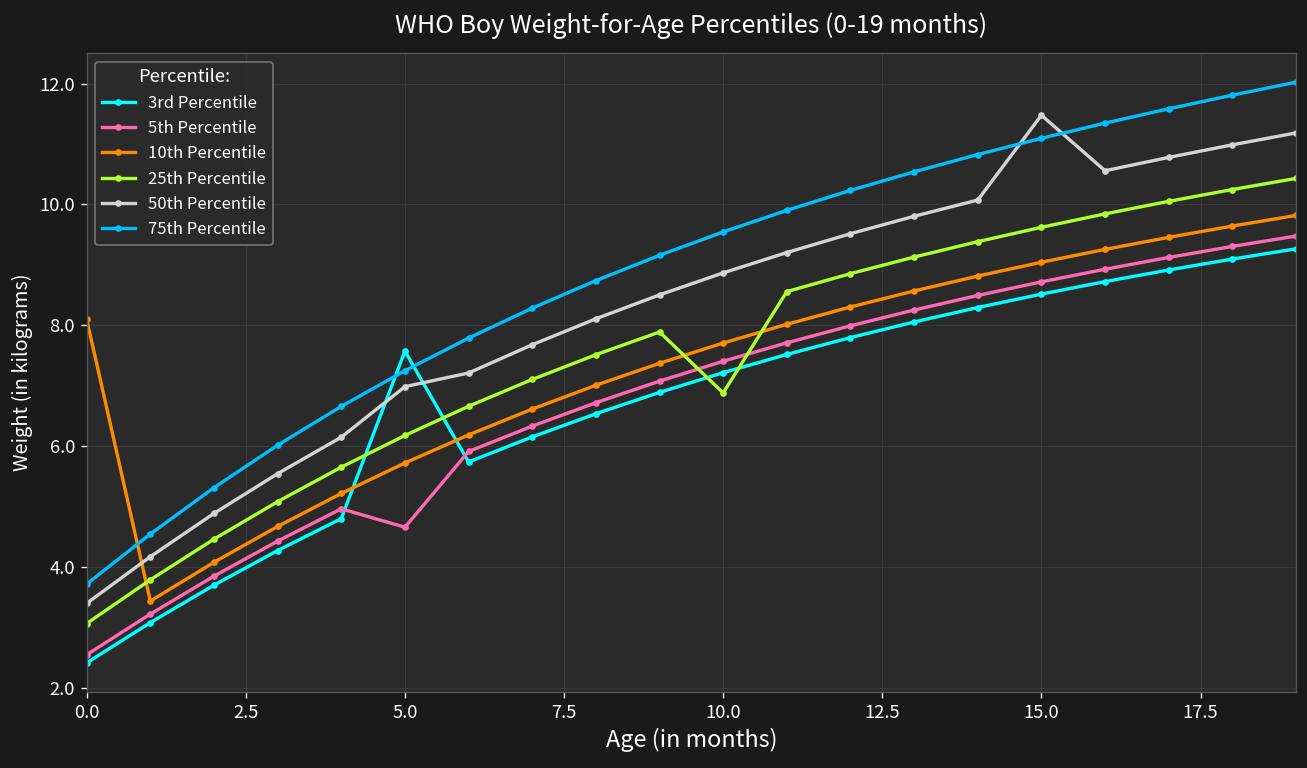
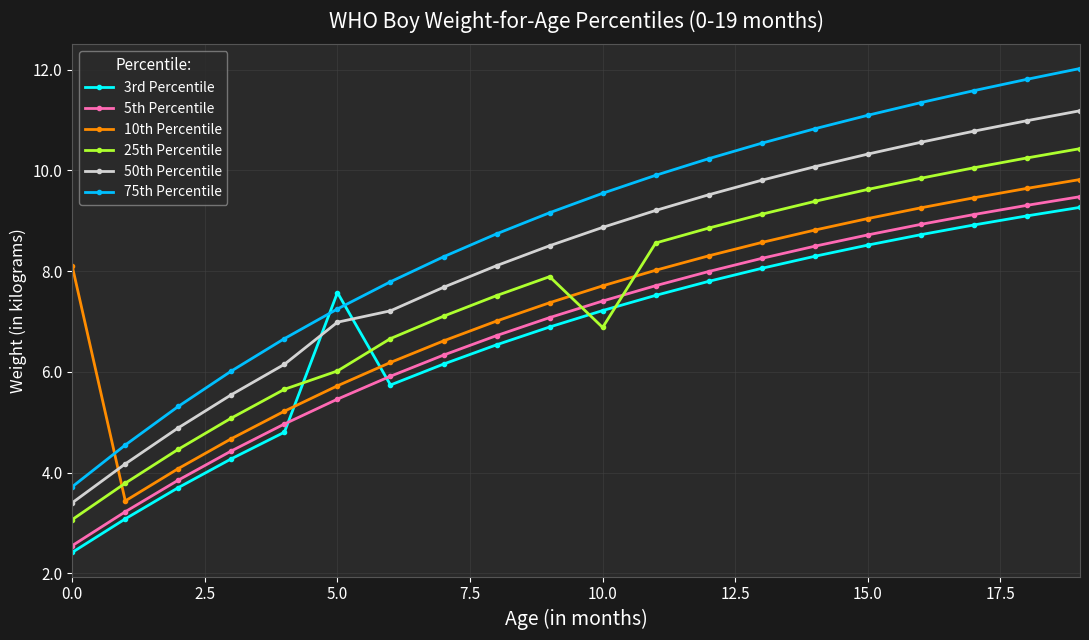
5th Percentile, 5.0: 4.7 -> 5.5
25th Percentile, 5.0: 6.2 -> 6.0
50th Percentile, 15.0: 11.5 -> 10.3
